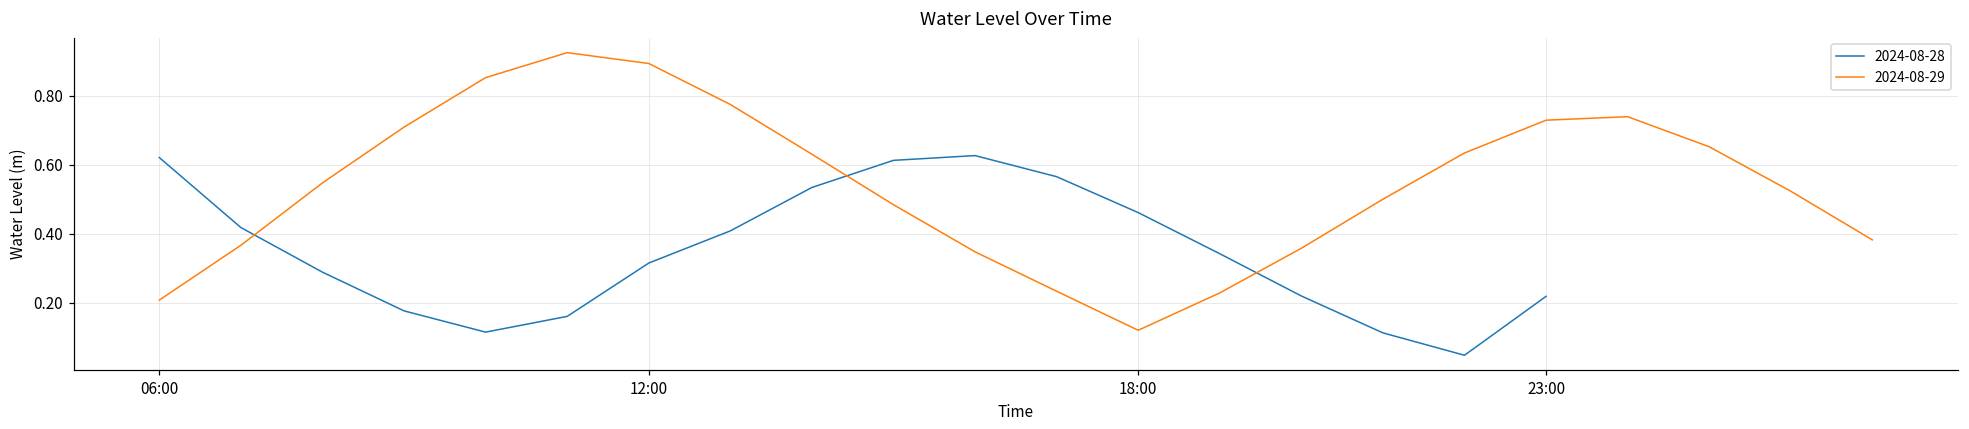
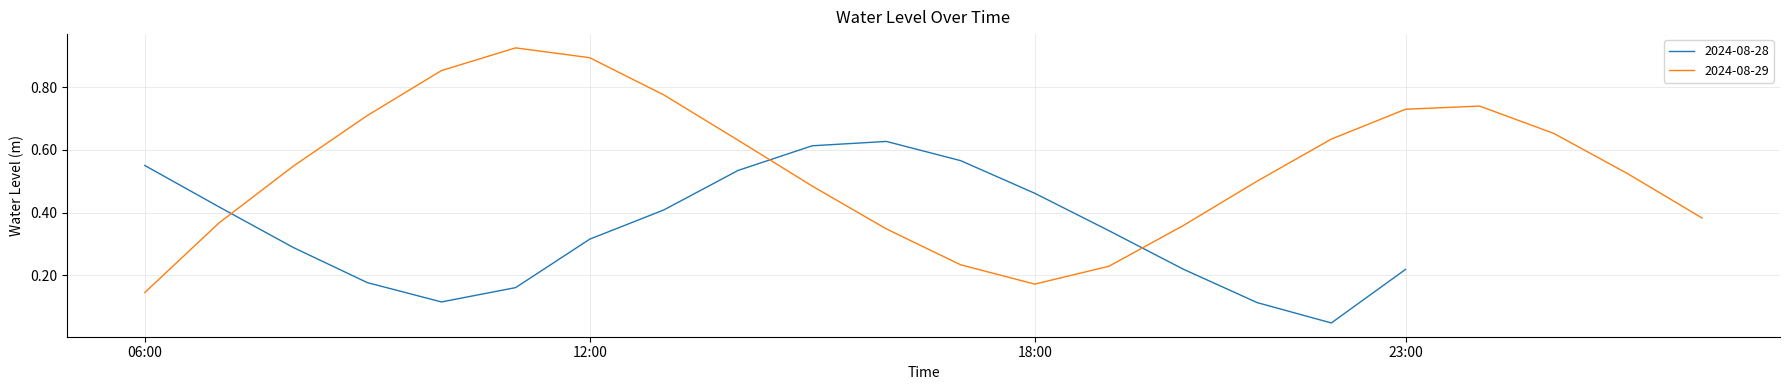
2024-08-28, 06:00: 0.62 -> 0.55
2024-08-29, 06:00: 0.21 -> 0.15
2024-08-29, 18:00: 0.12 -> 0.17
